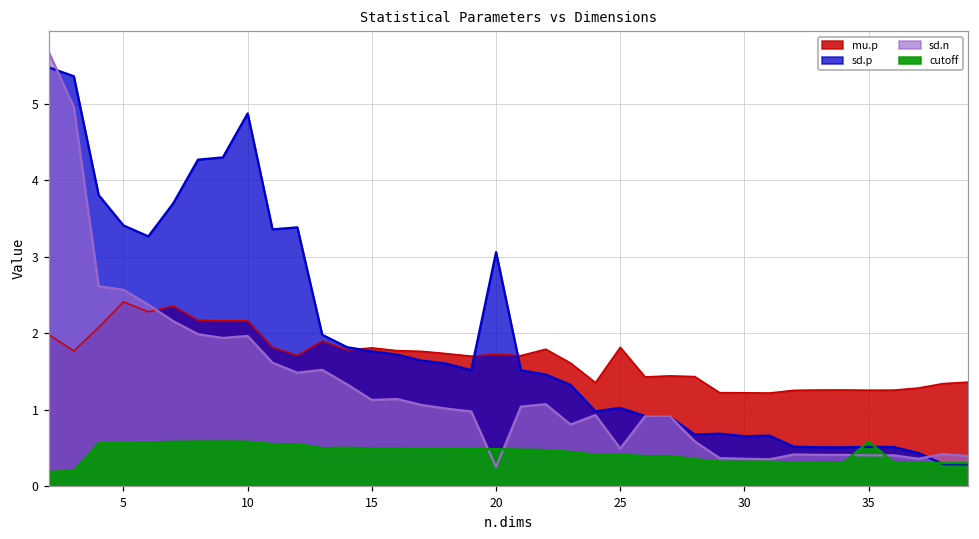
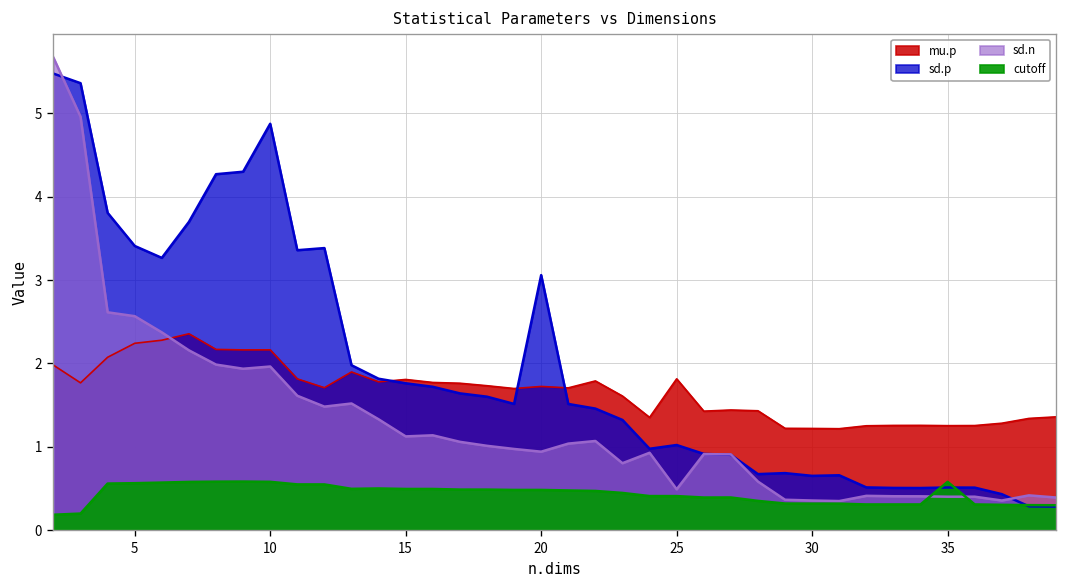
mu.p, 5: 2.4 -> 2.2
sd.n, 20: 0.2 -> 0.9
